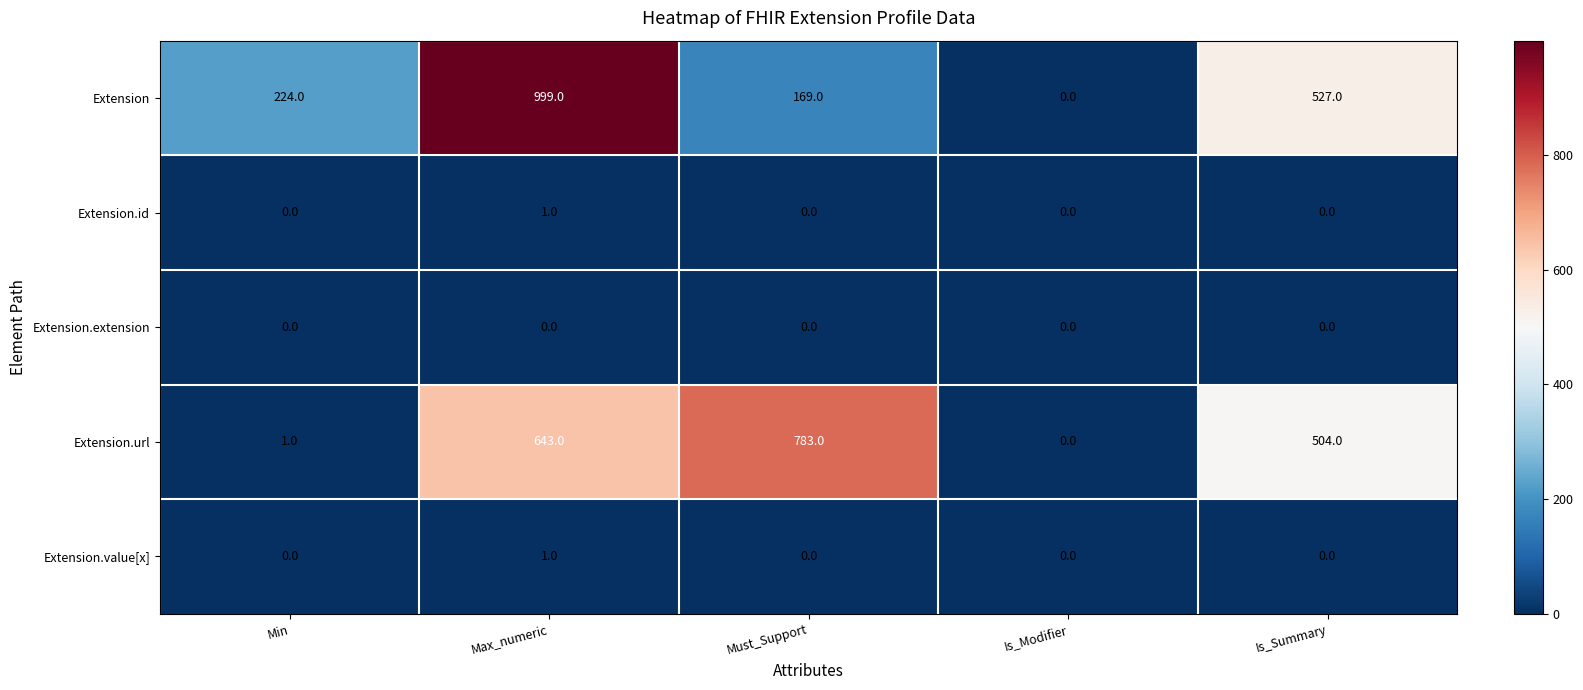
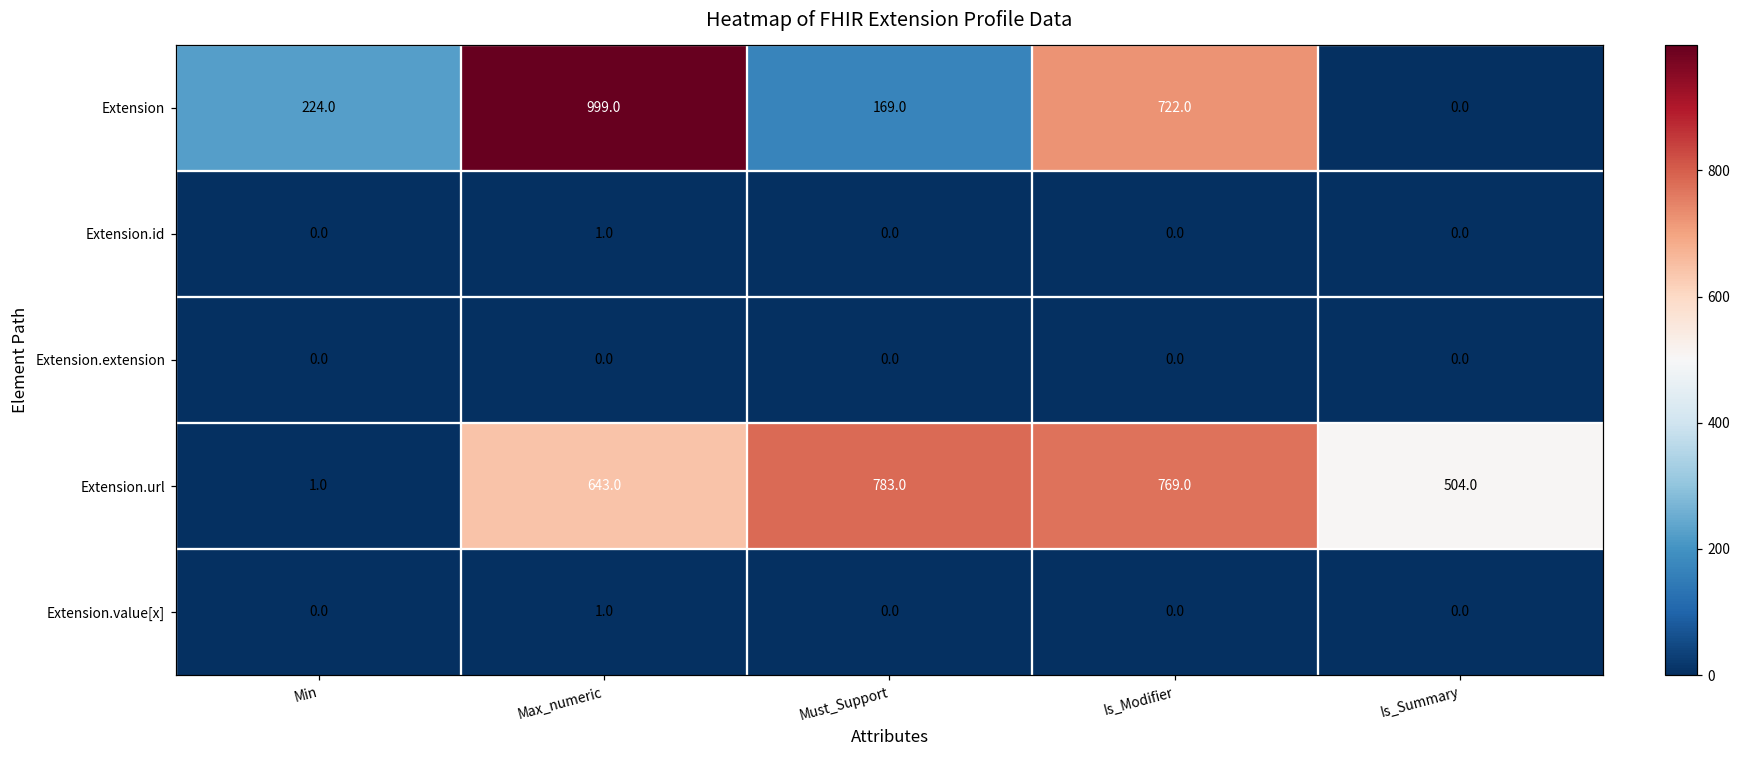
Extension, Is_Modifier: 0.0 -> 722.0
Extension, Is_Summary: 527.0 -> 0.0
Extension.url, Is_Modifier: 0.0 -> 769.0
